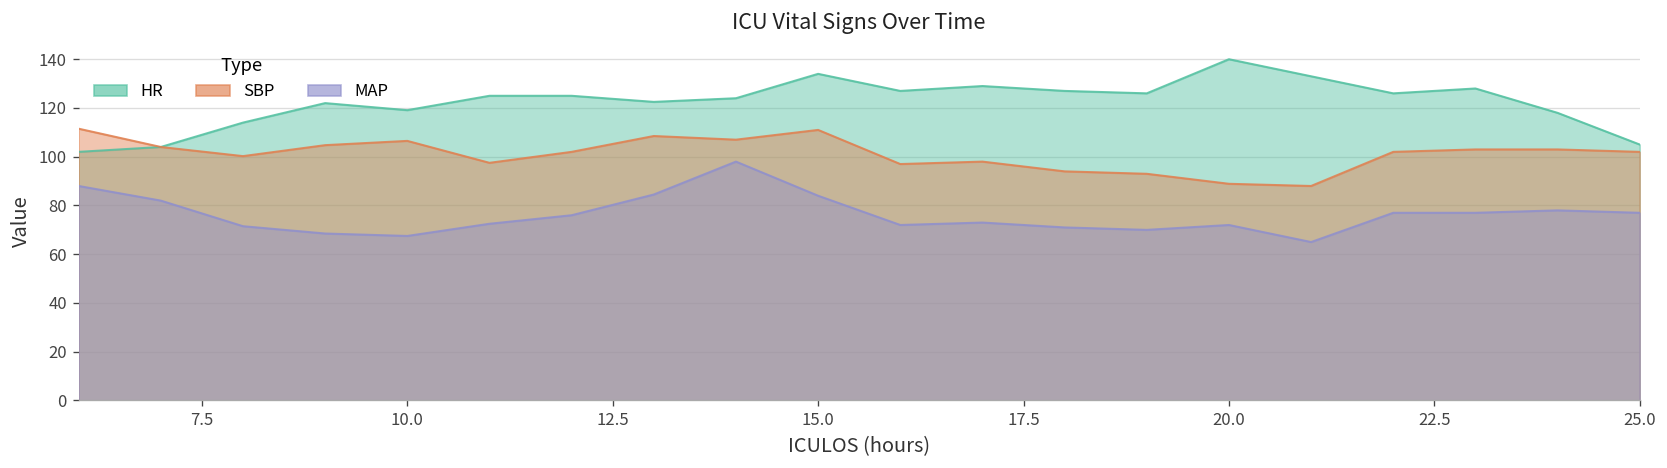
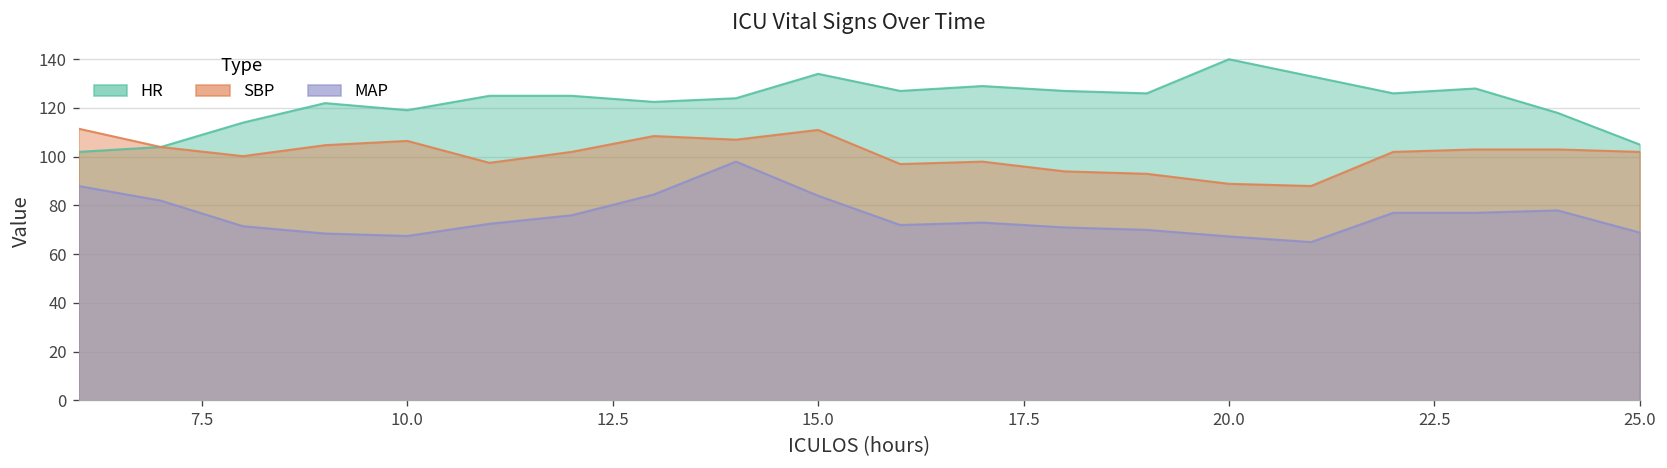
MAP, 20.0: 72 -> 67
MAP, 25.0: 77 -> 69
